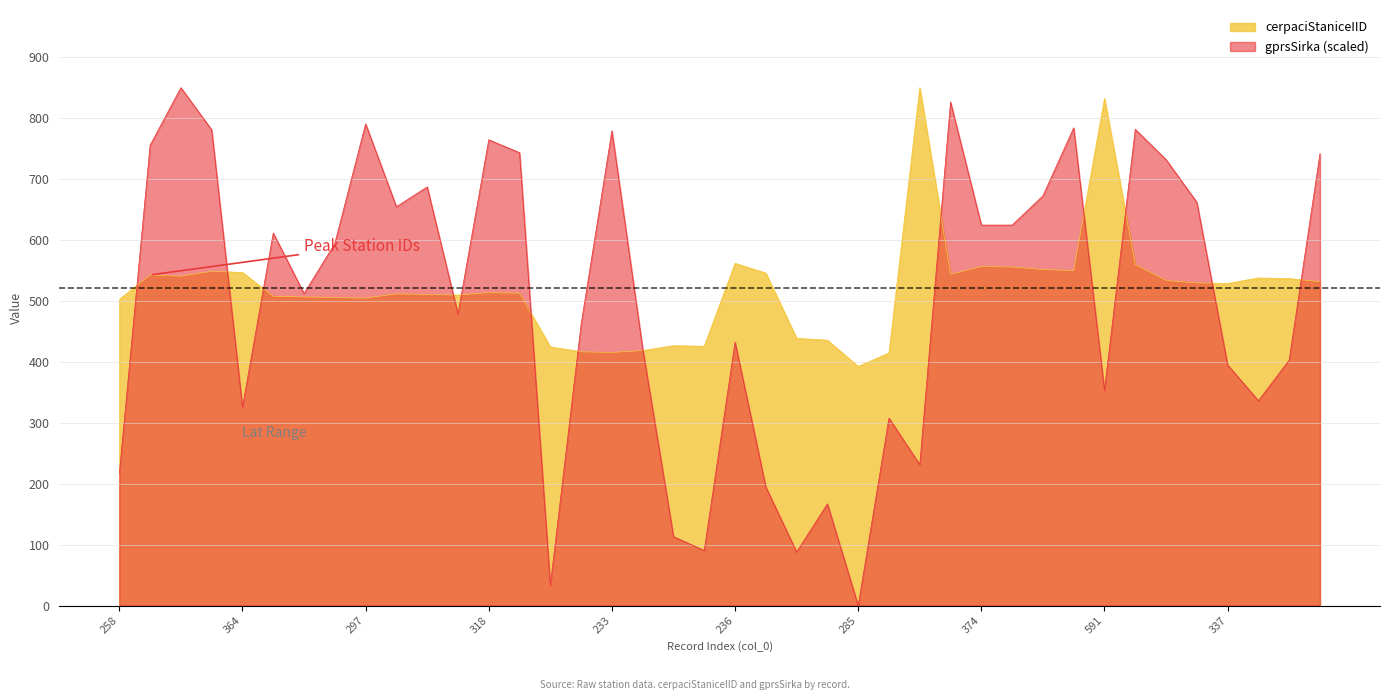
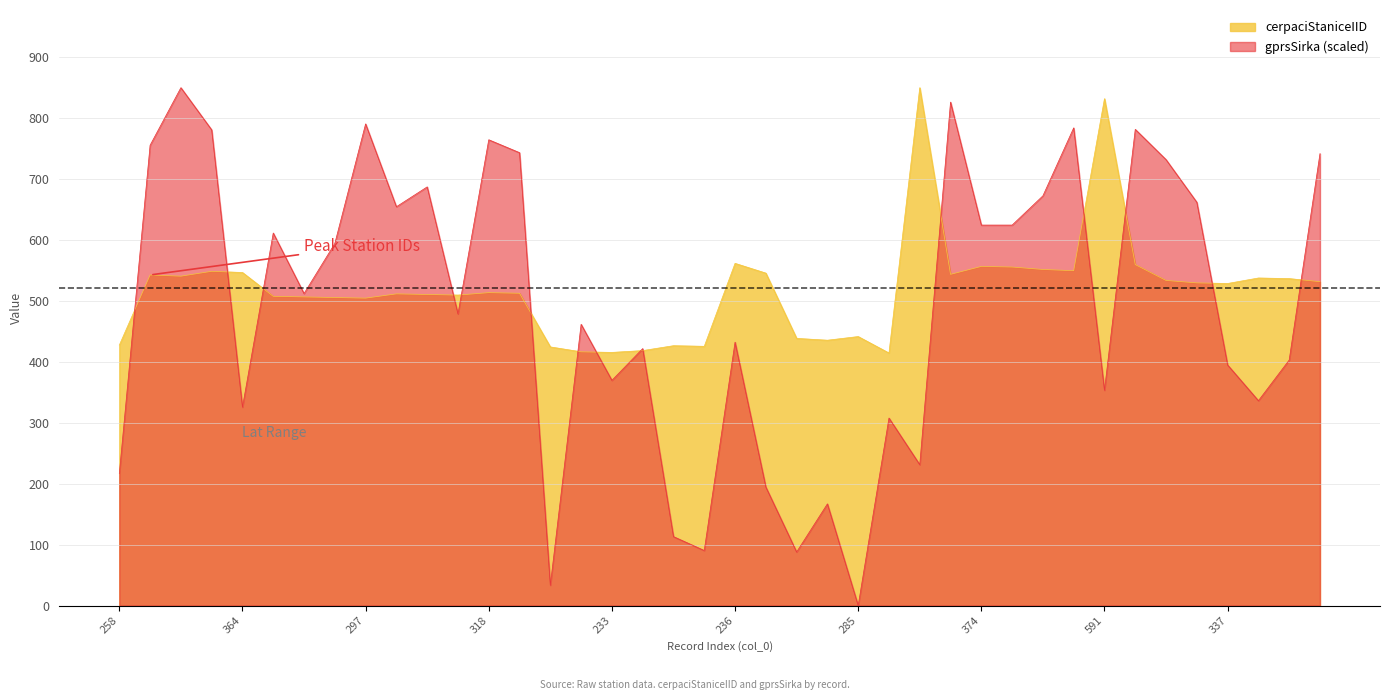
cerpaciStaniceIID, 258: 500 -> 430
gprsSirka (scaled), 233: 780 -> 370
cerpaciStaniceIID, 285: 390 -> 440
